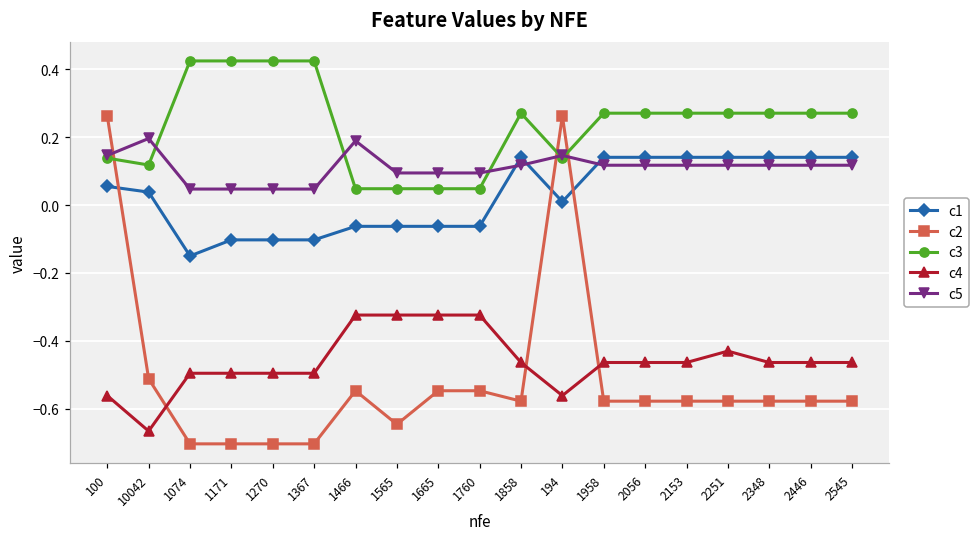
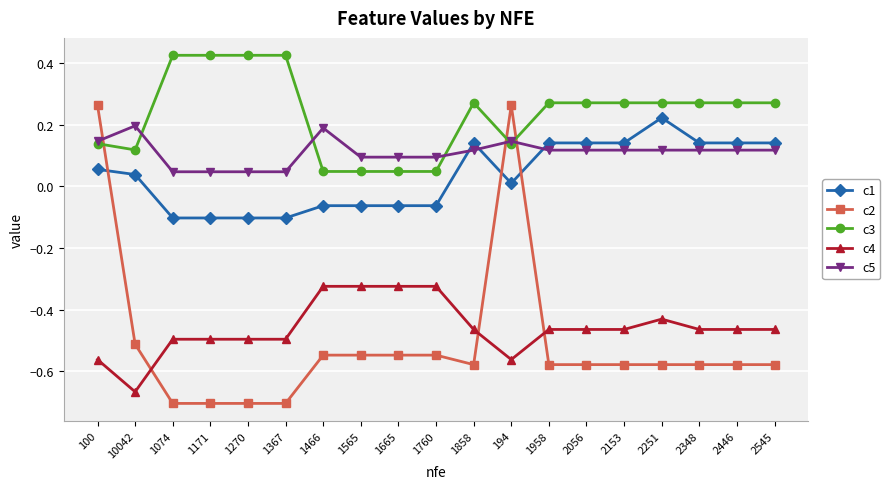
c1, 1074: -0.15 -> -0.10
c2, 1565: -0.65 -> -0.55
c1, 2251: 0.14 -> 0.22
